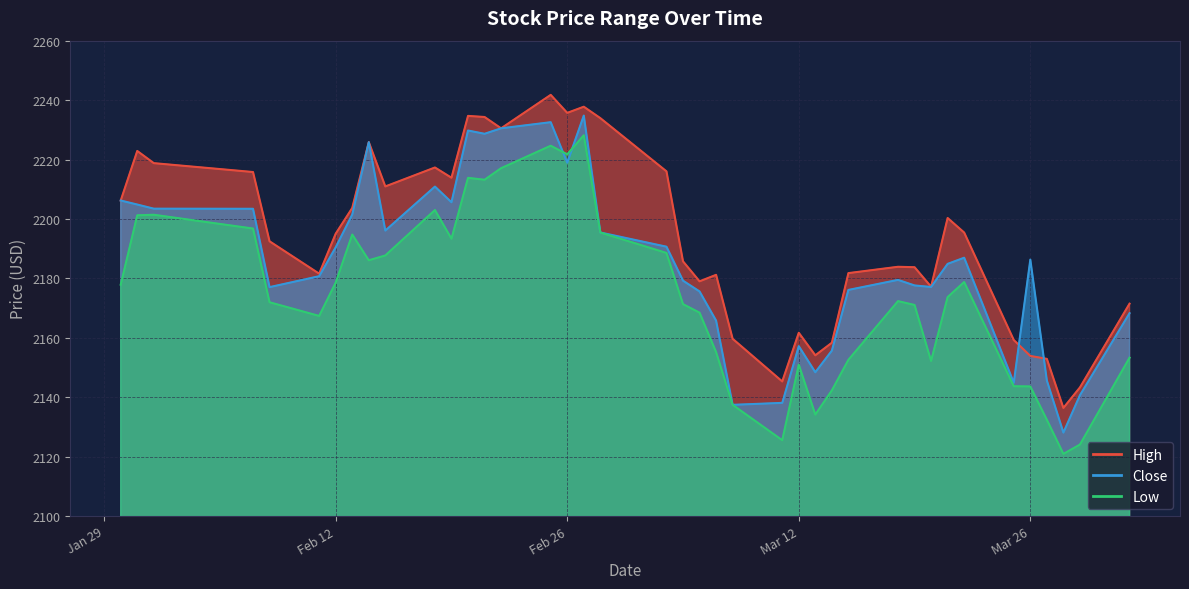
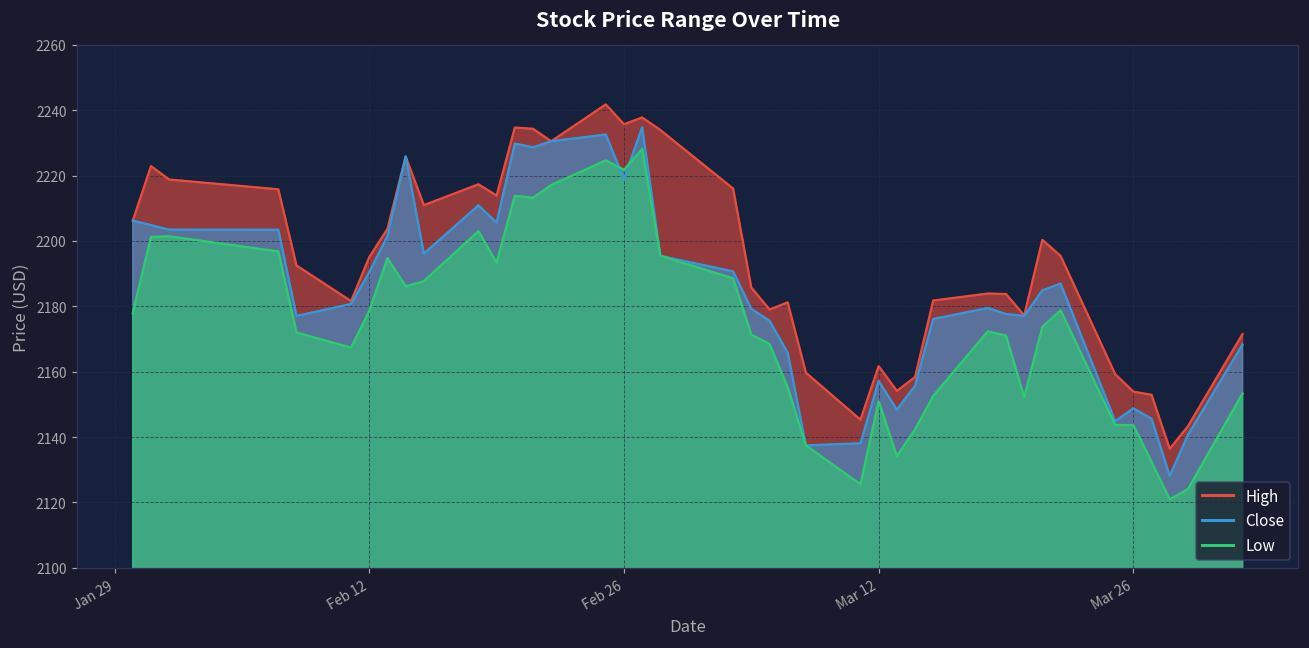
Close, Mar 26: 2186 -> 2149
